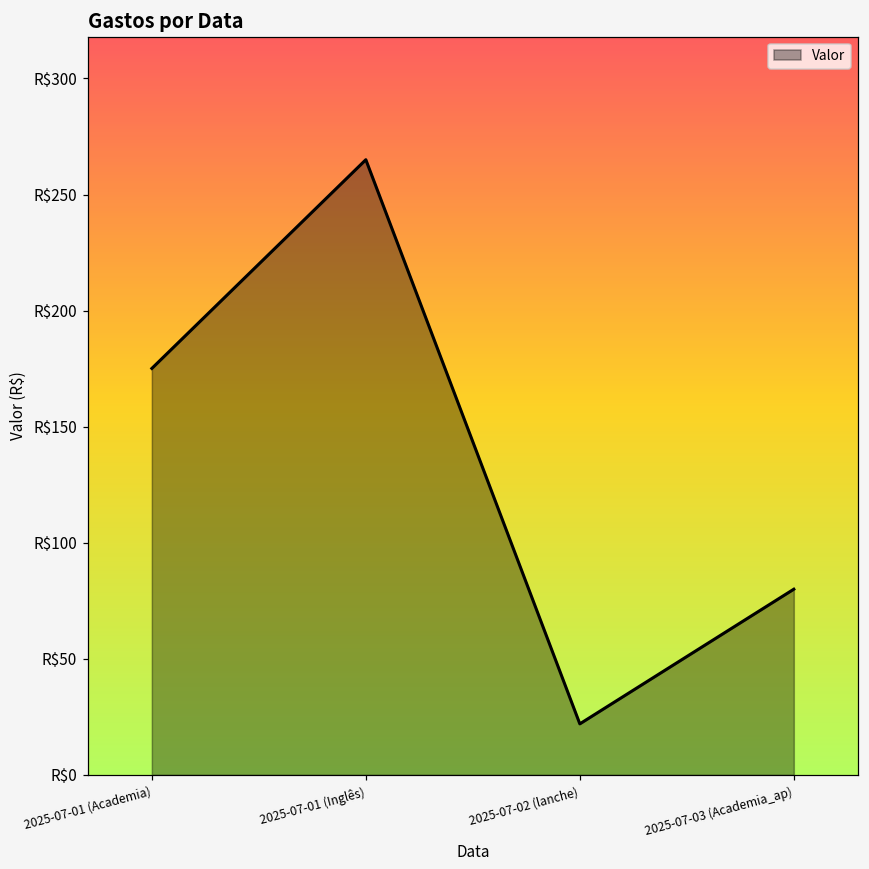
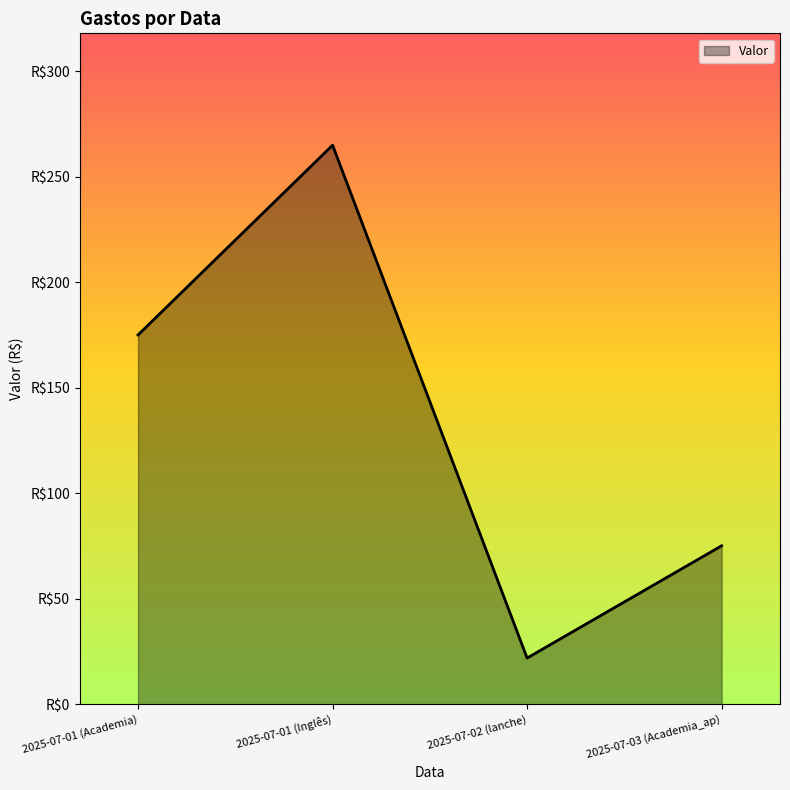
2025-07-03 (Academia_ap): R$80 -> R$75
